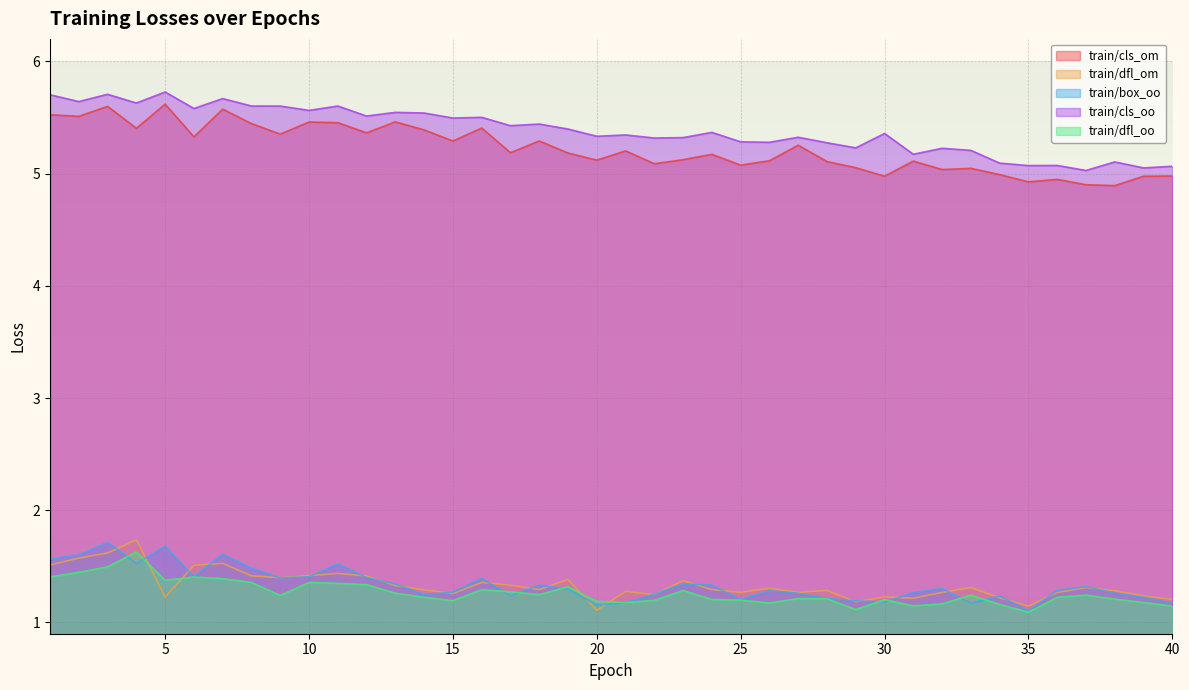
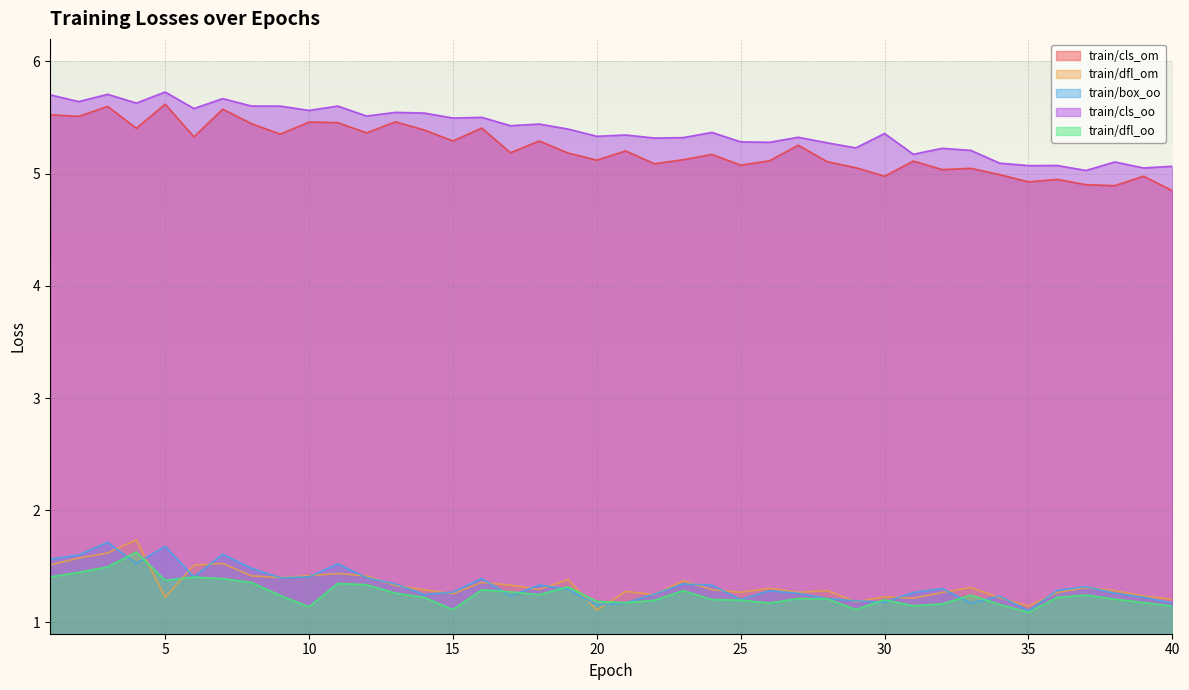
train/dfl_oo, 10: 1.36 -> 1.14
train/dfl_oo, 15: 1.19 -> 1.12
train/cls_om, 40: 4.98 -> 4.85
